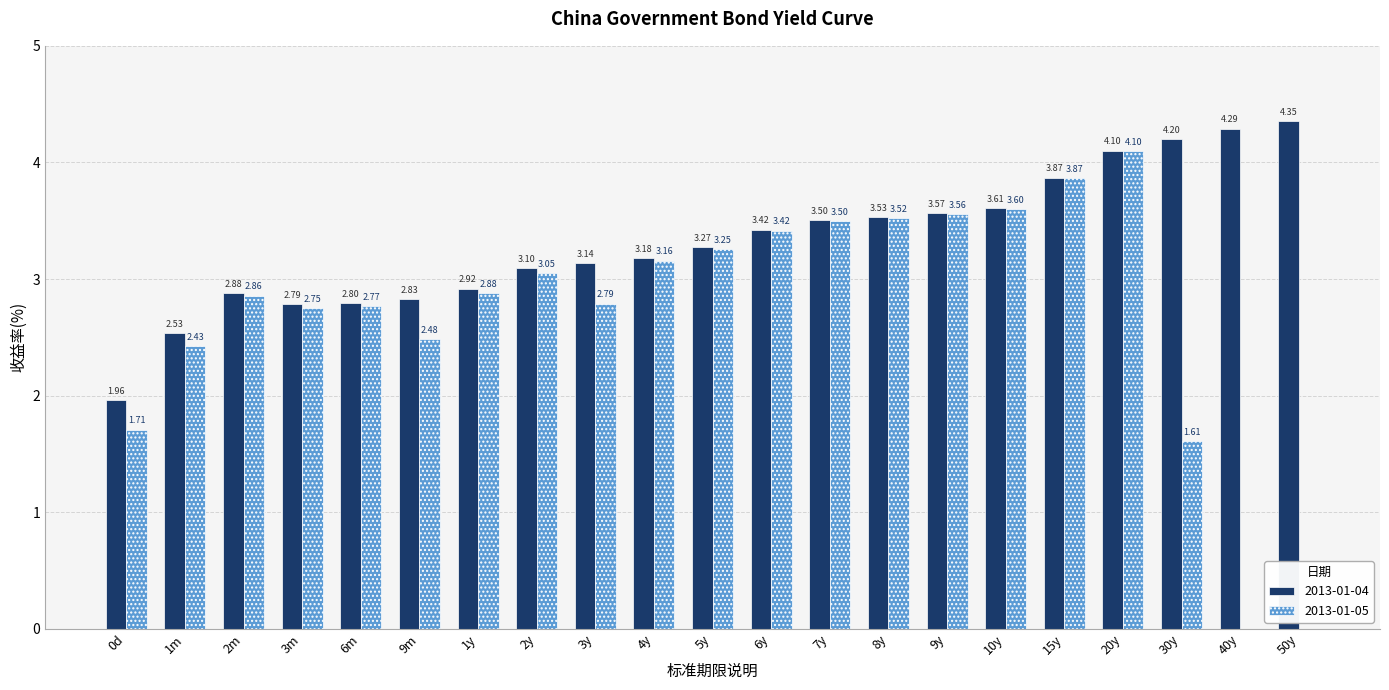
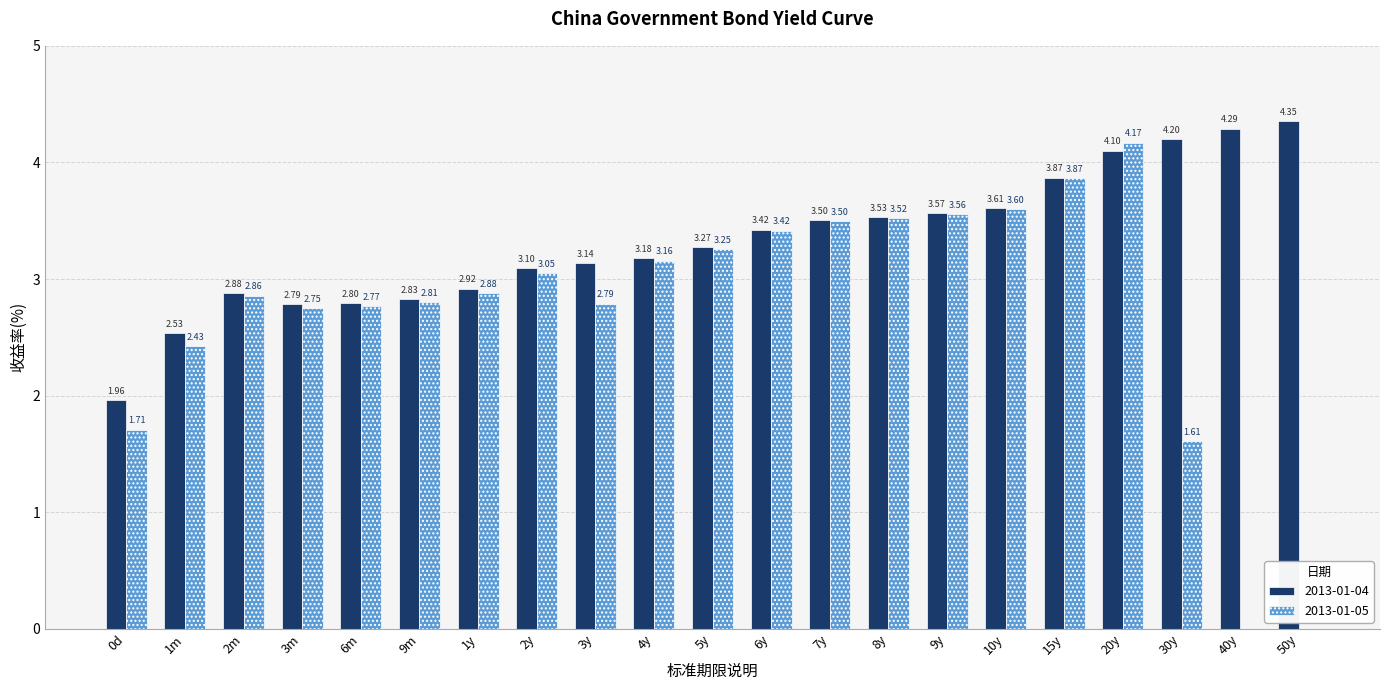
2013-01-05, 9m: 2.48 -> 2.81
2013-01-05, 20y: 4.10 -> 4.17
